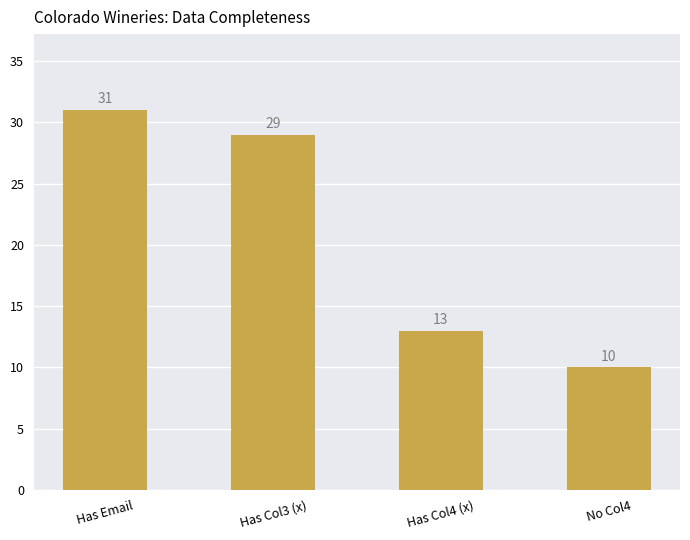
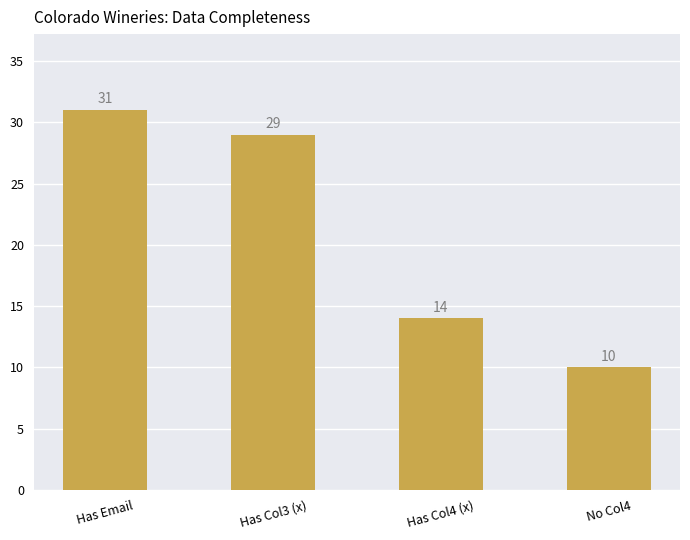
Has Col4 (x): 13 -> 14
